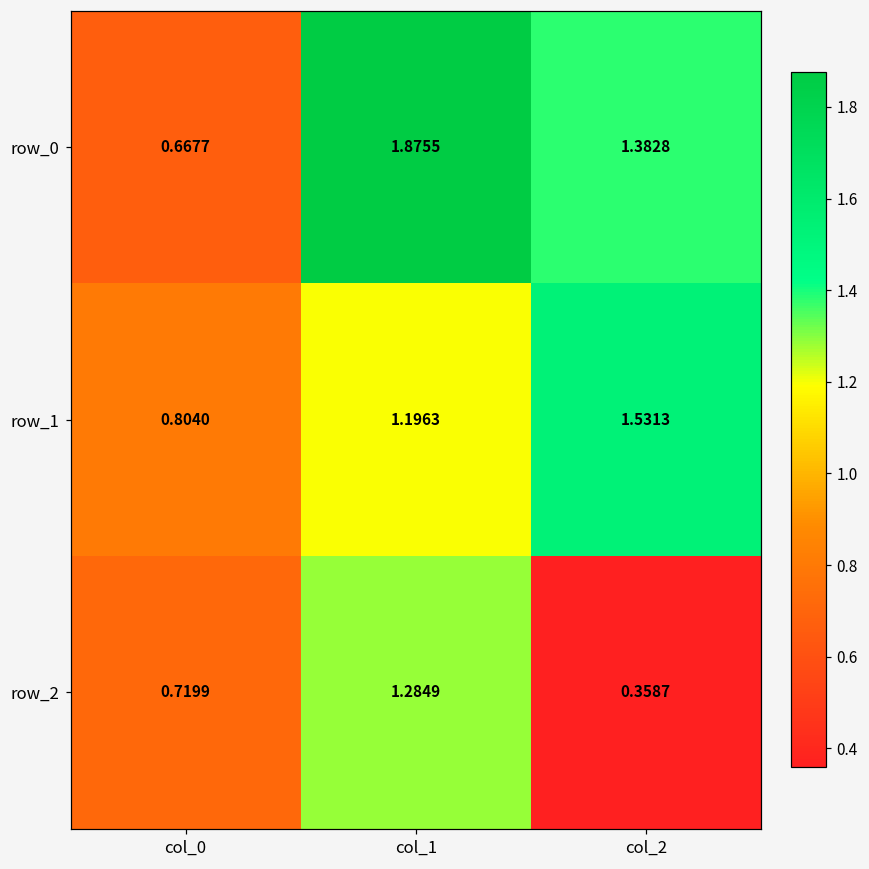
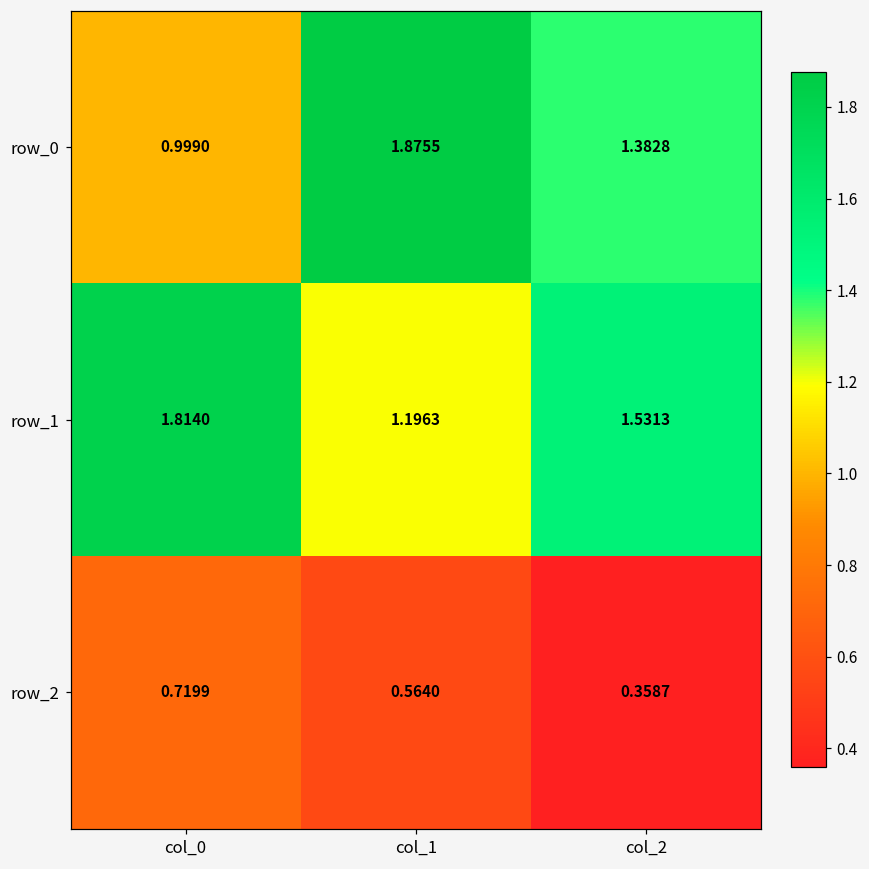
row_0, col_0: 0.6677 -> 0.9990
row_1, col_0: 0.8040 -> 1.8140
row_2, col_1: 1.2849 -> 0.5640
